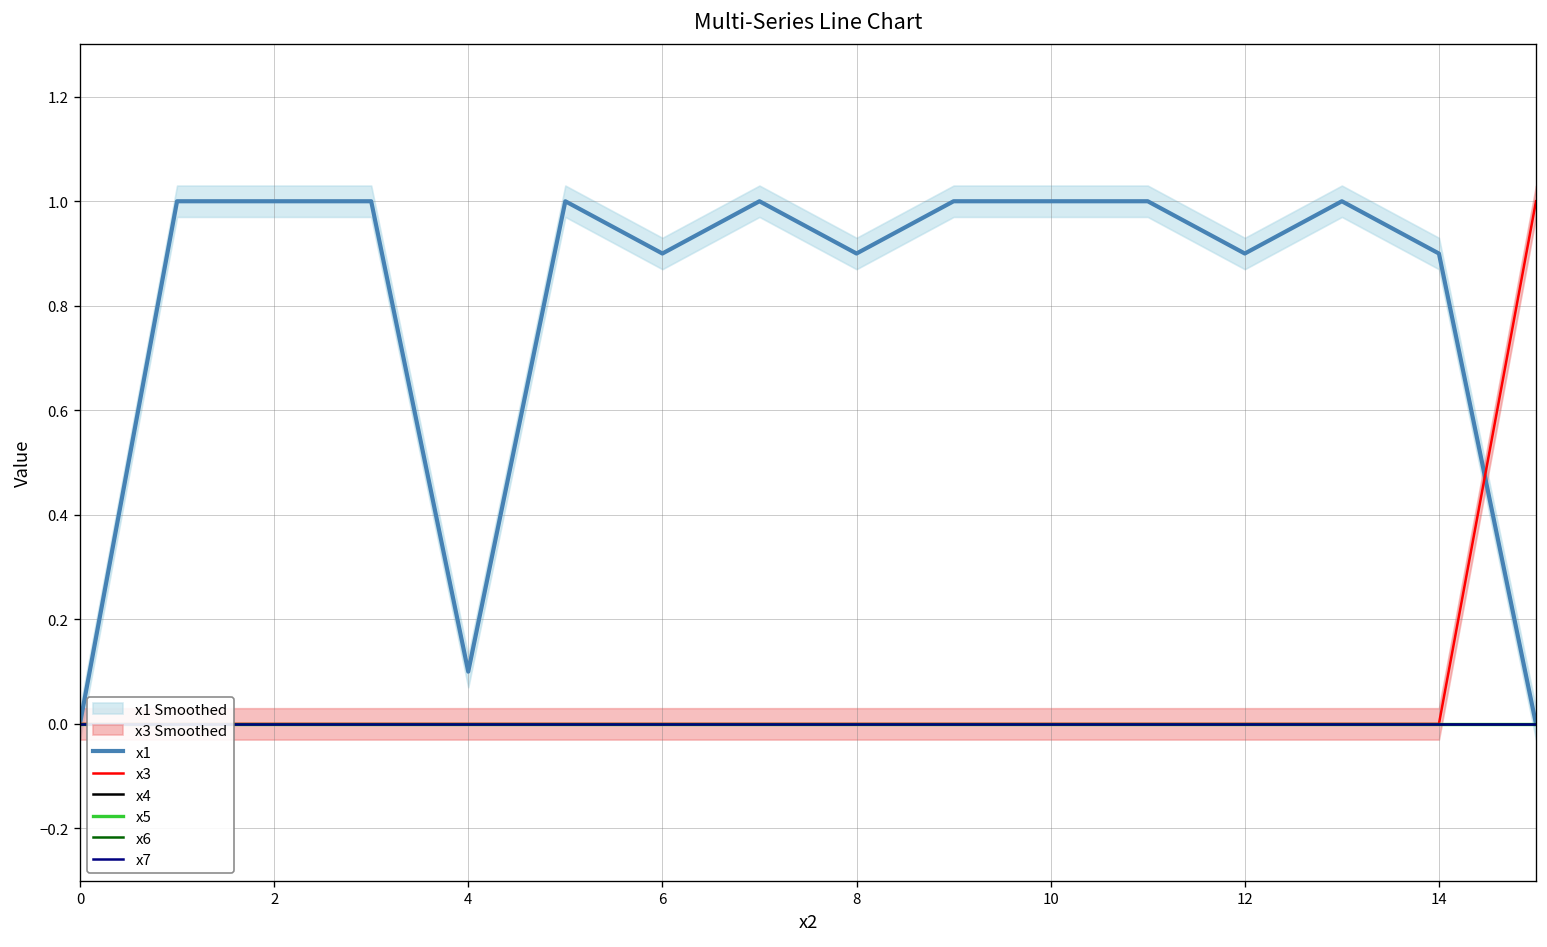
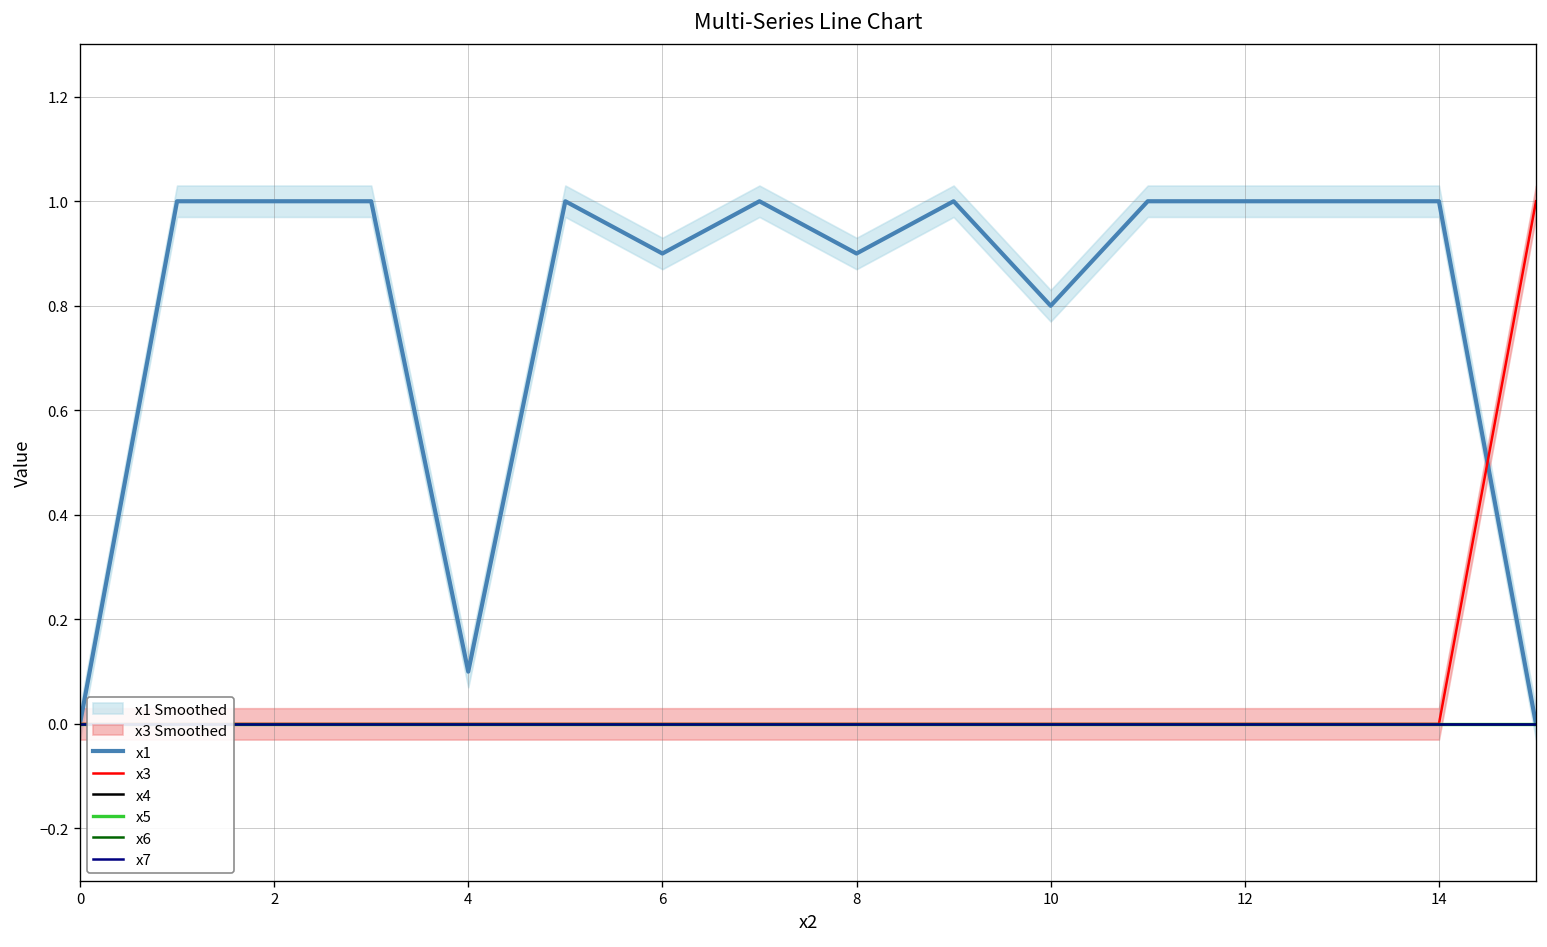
x1, 10: 1.0 -> 0.8
x1, 12: 0.9 -> 1.0
x1, 14: 0.9 -> 1.0
